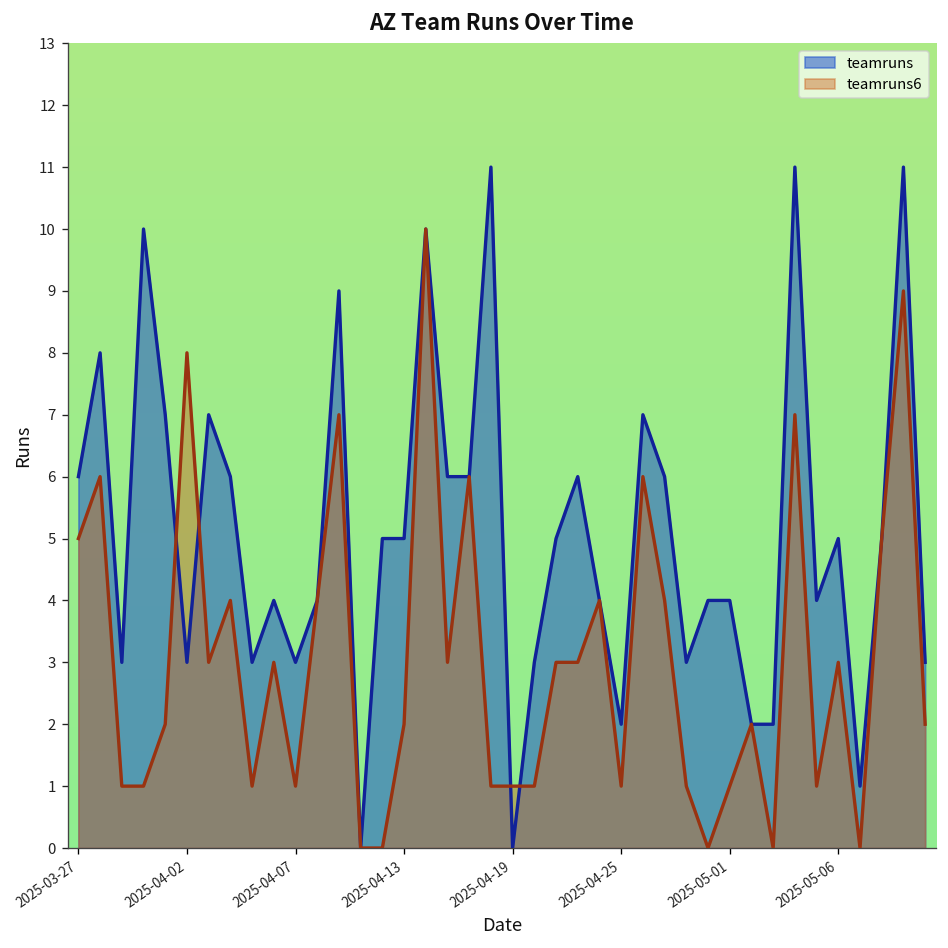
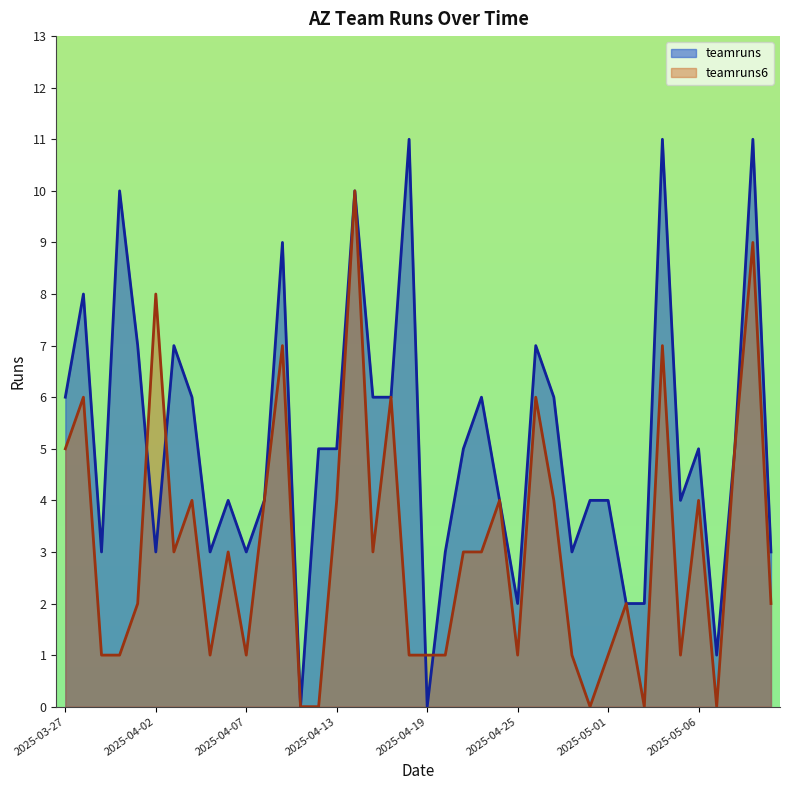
teamruns6, 2025-04-13: 2 -> 4
teamruns6, 2025-05-06: 3 -> 4
